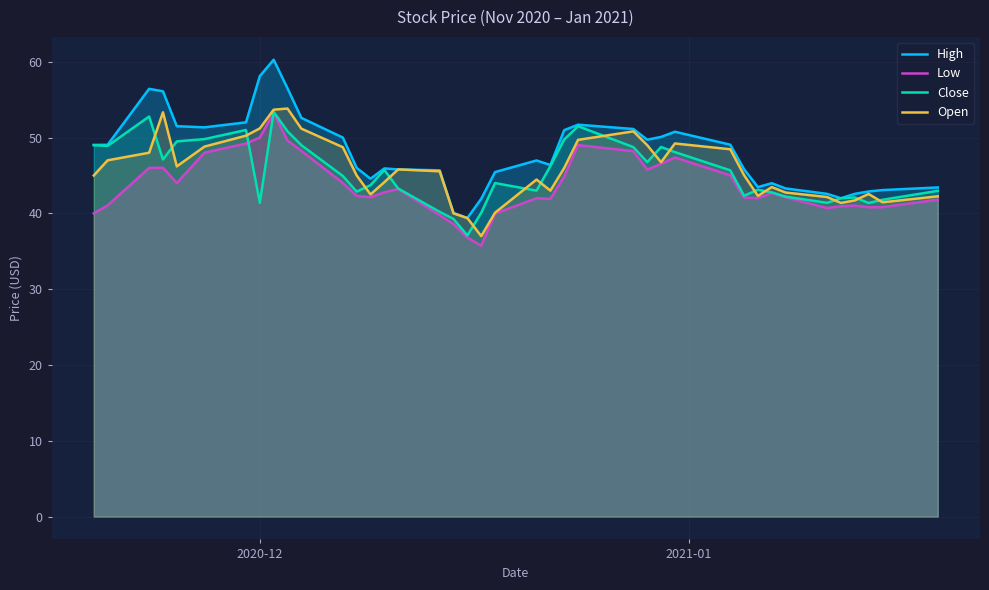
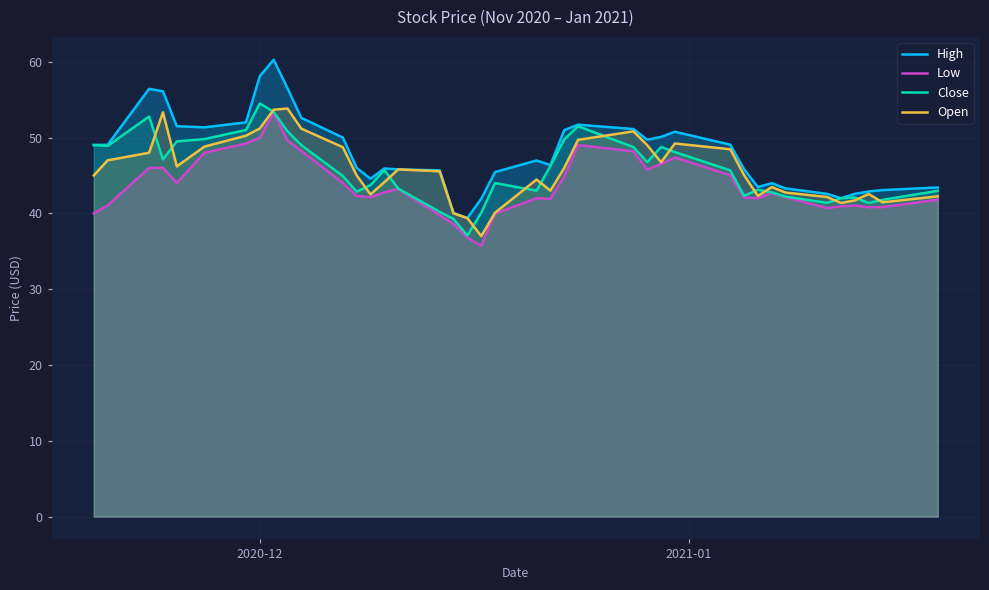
Close, 2020-12: 41 -> 55
